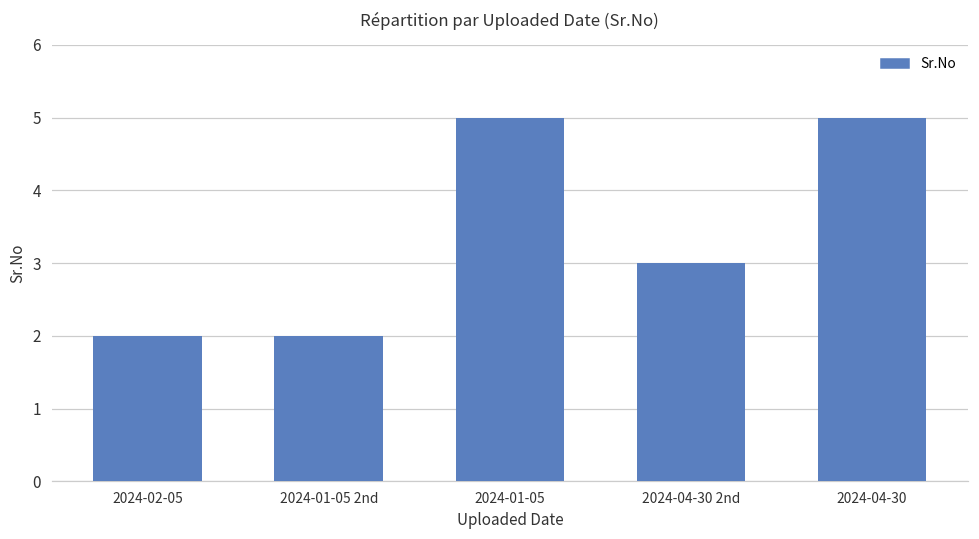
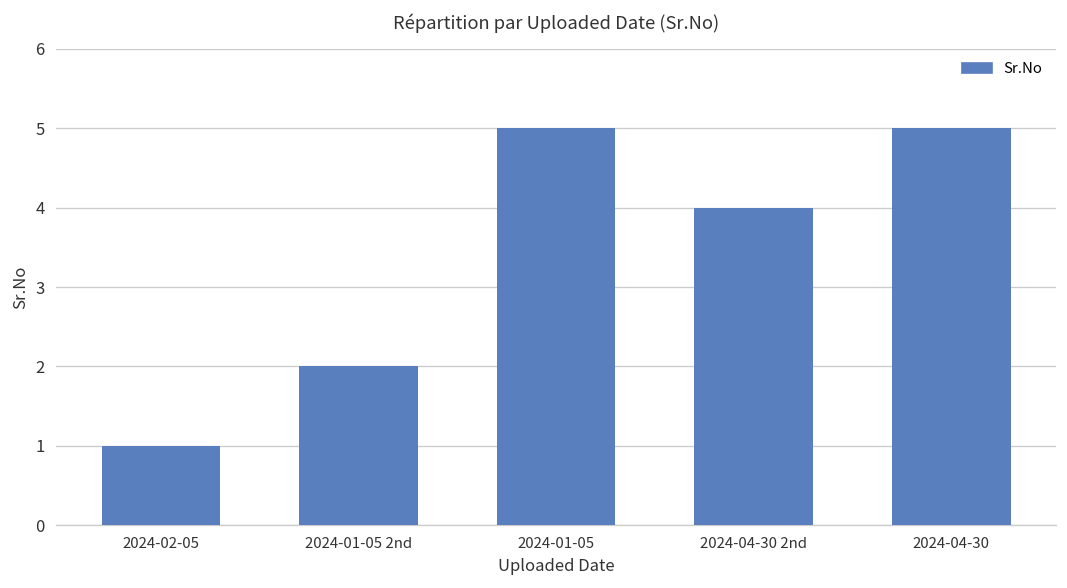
2024-02-05: 2 -> 1
2024-04-30 2nd: 3 -> 4
